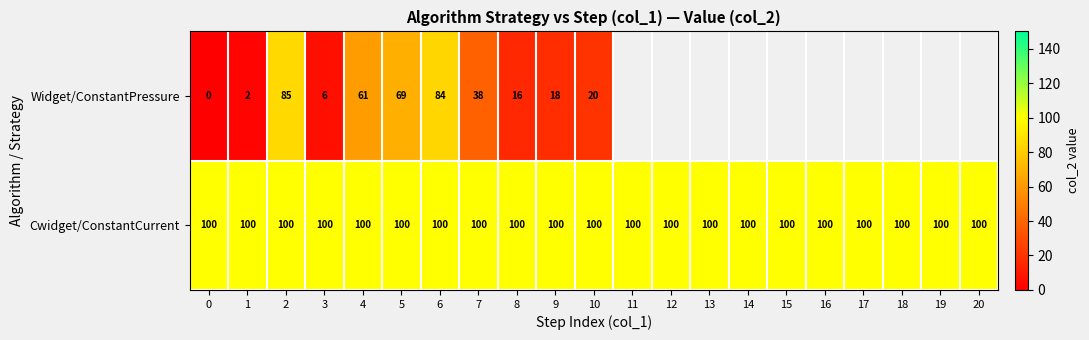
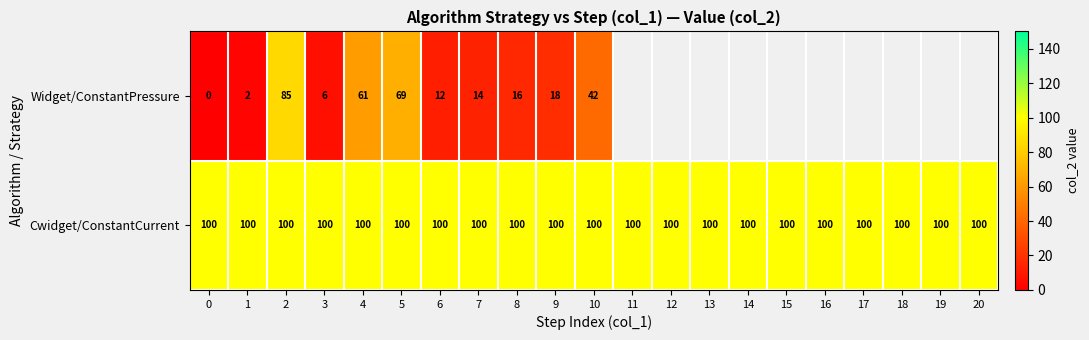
Widget/ConstantPressure, 6: 84 -> 12
Widget/ConstantPressure, 7: 38 -> 14
Widget/ConstantPressure, 10: 20 -> 42
